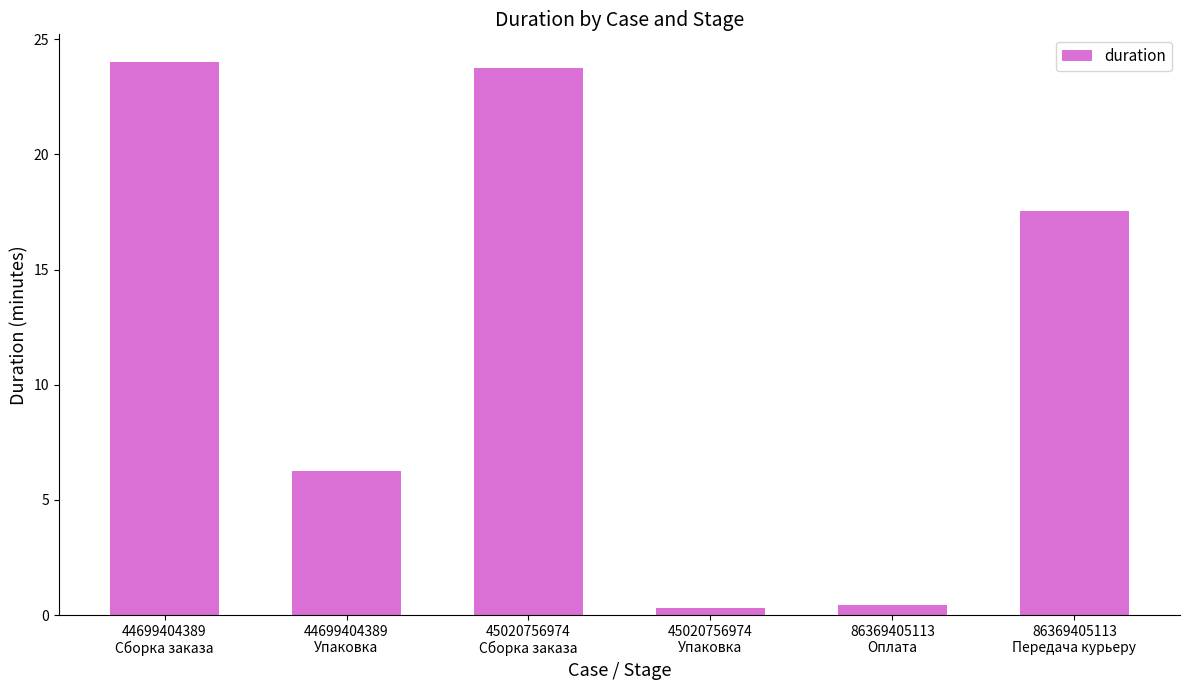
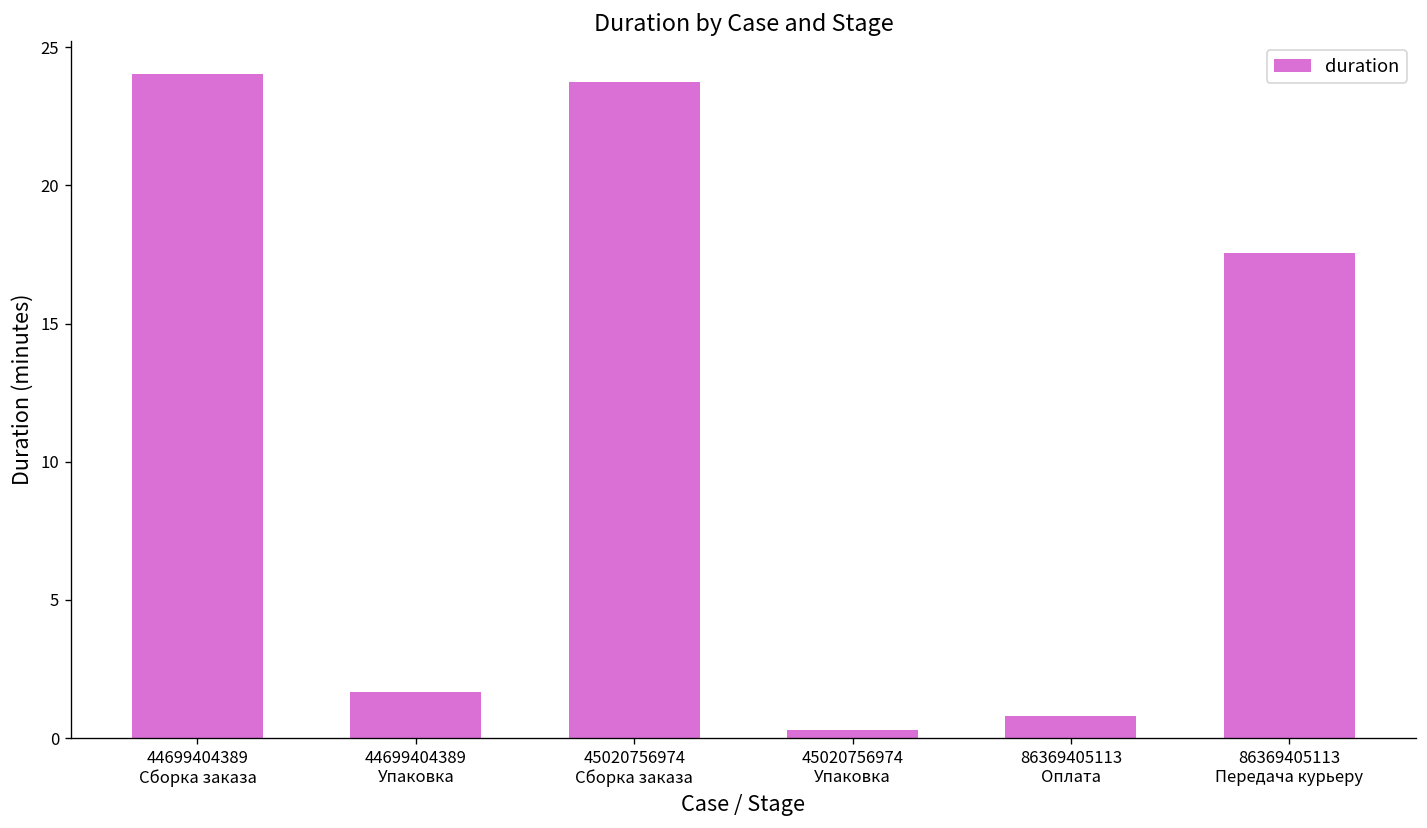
44699404389 Упаковка: 6.3 -> 1.7
86369405113 Оплата: 0.4 -> 0.8
